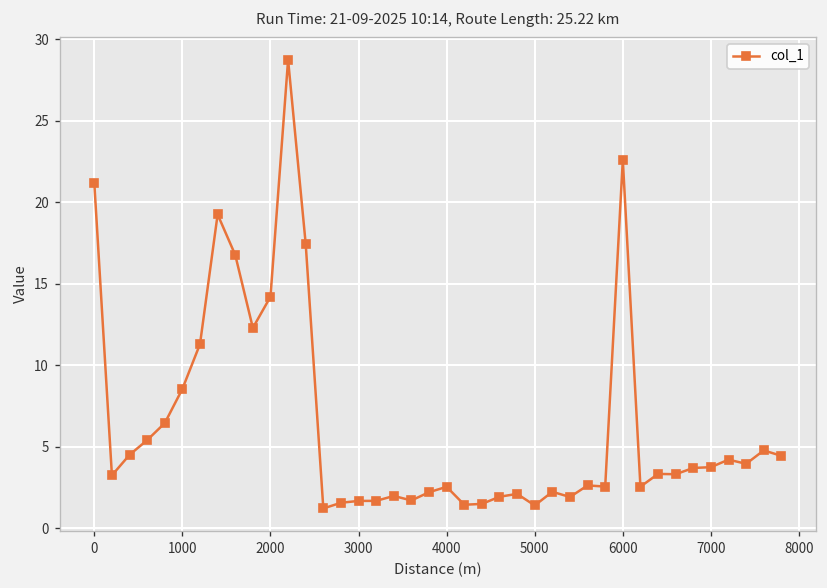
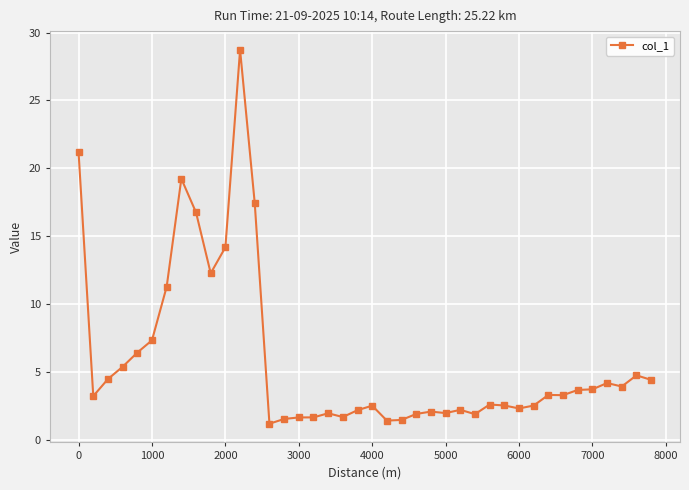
1000: 8.6 -> 7.4
5000: 1.4 -> 2.0
6000: 22.6 -> 2.3
